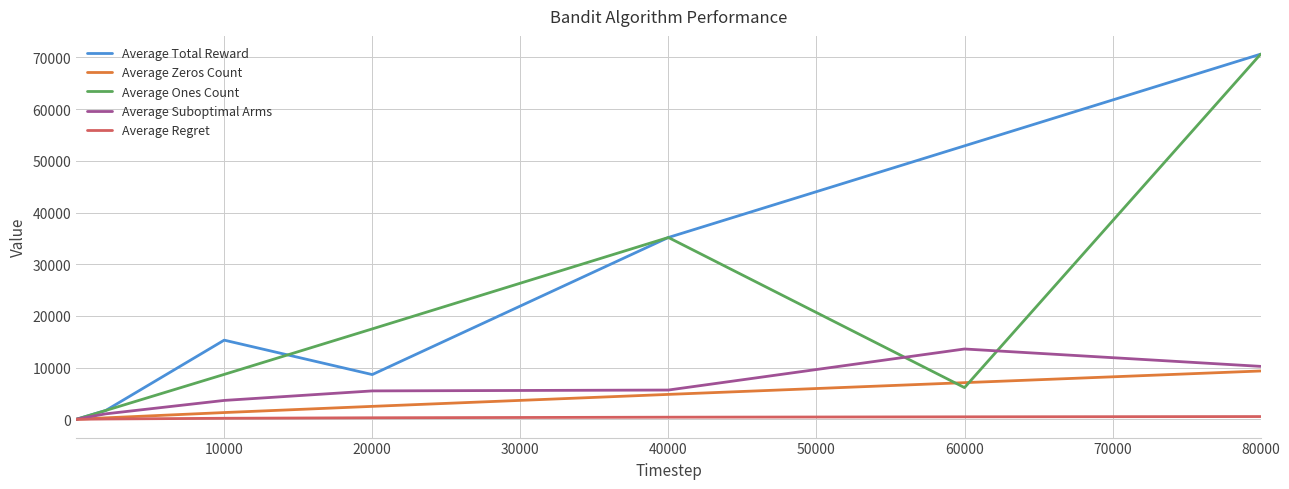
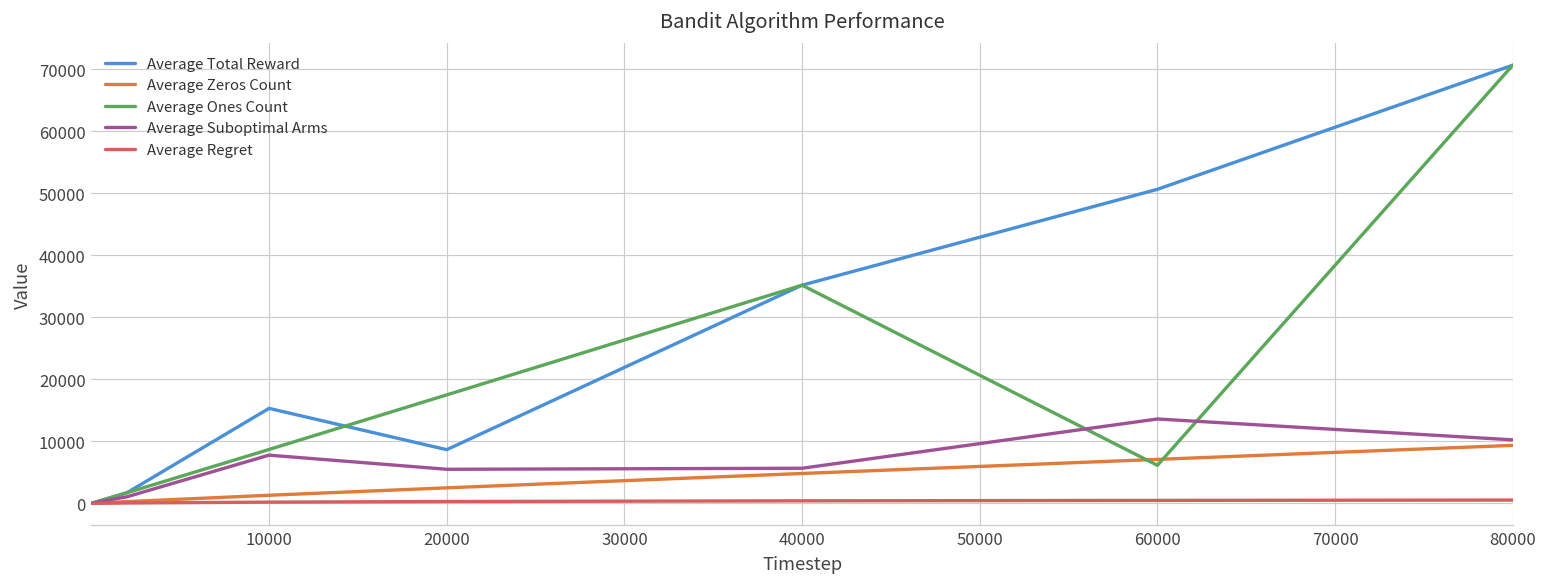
Average Suboptimal Arms, 10000: 4000 -> 8000
Average Total Reward, 60000: 53000 -> 51000
